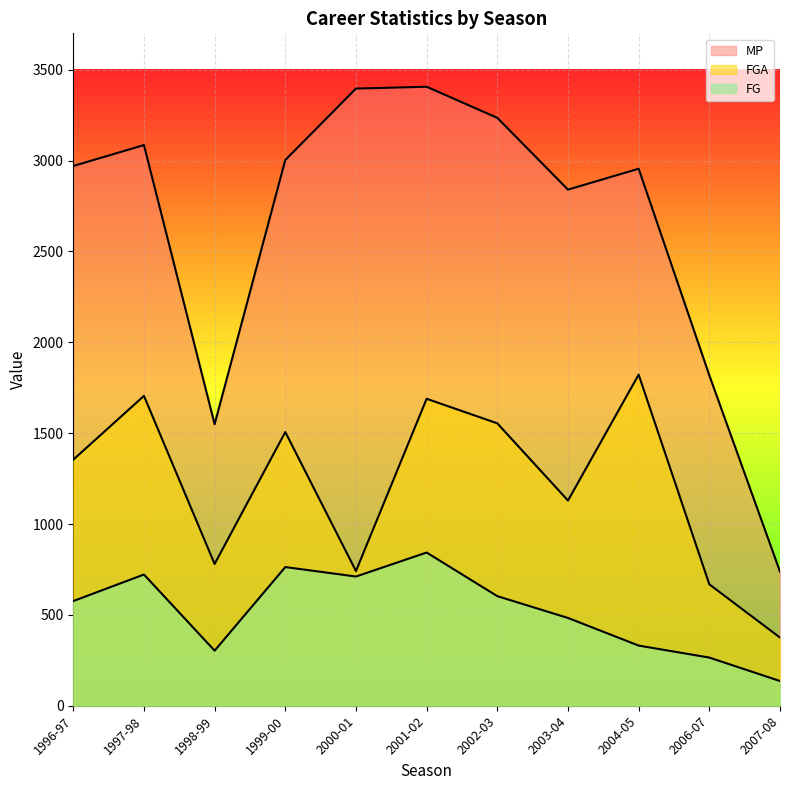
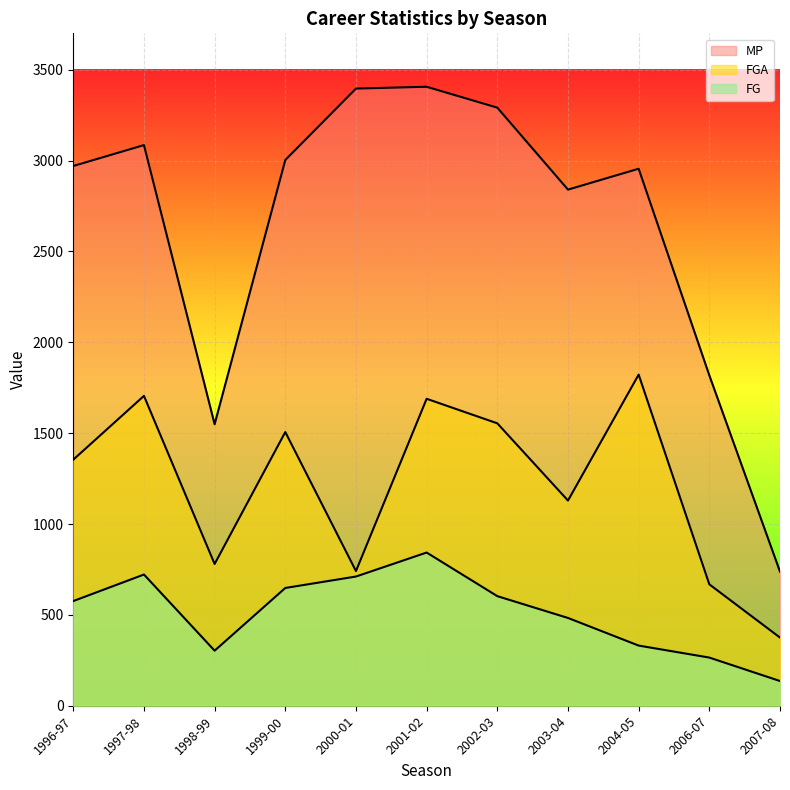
FG, 1999-00: 760 -> 650
MP, 2002-03: 3240 -> 3290
